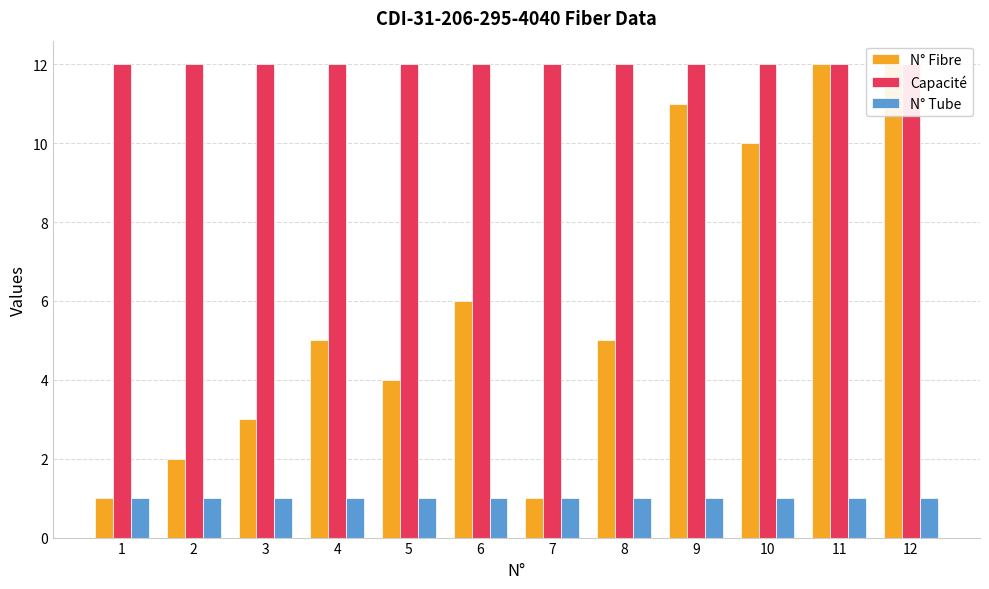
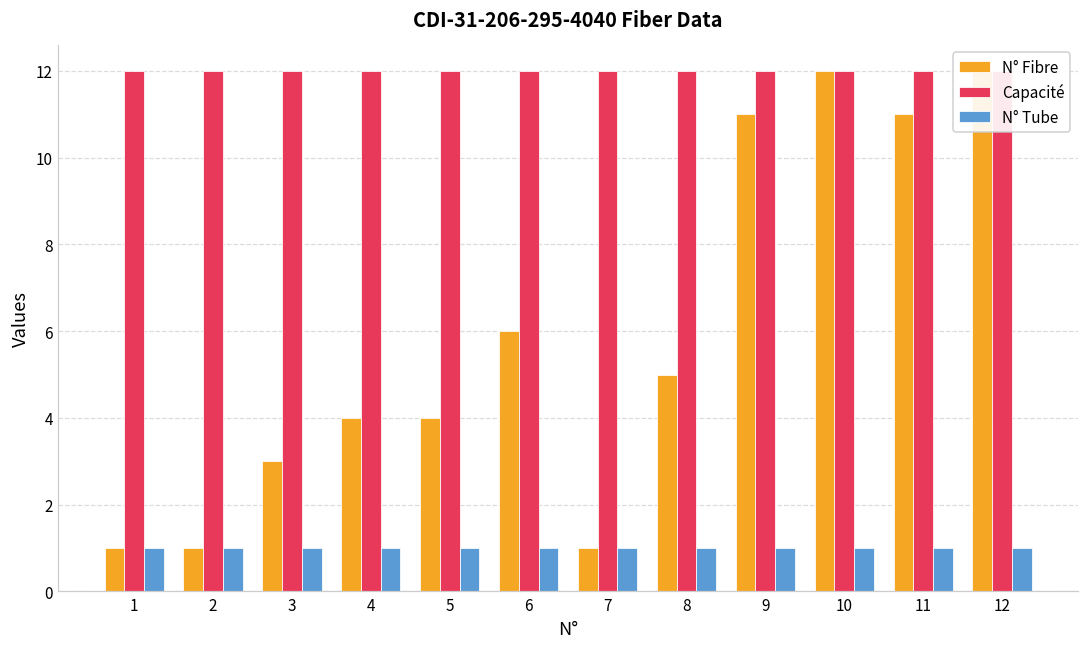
N° Fibre, 2: 2 -> 1
N° Fibre, 4: 5 -> 4
N° Fibre, 10: 10 -> 12
N° Fibre, 11: 12 -> 11
